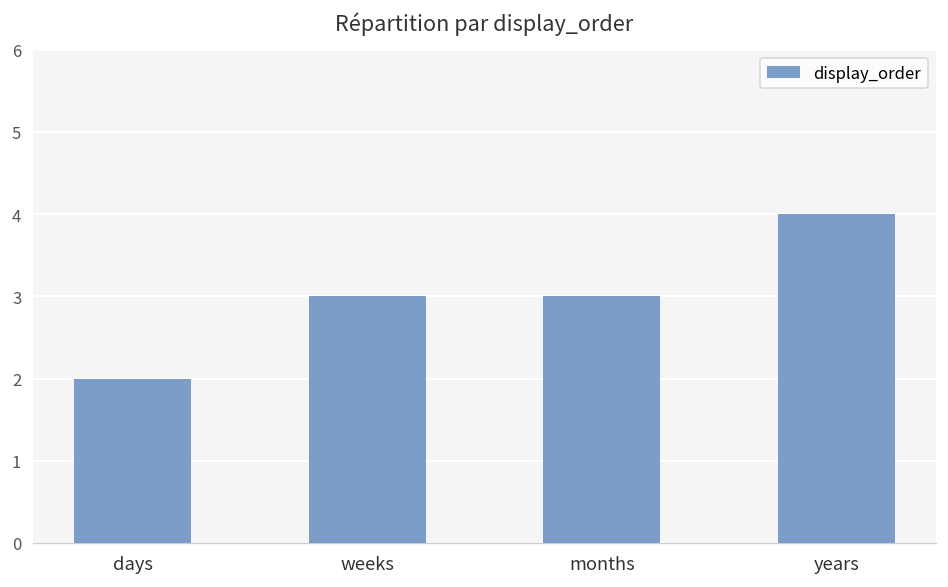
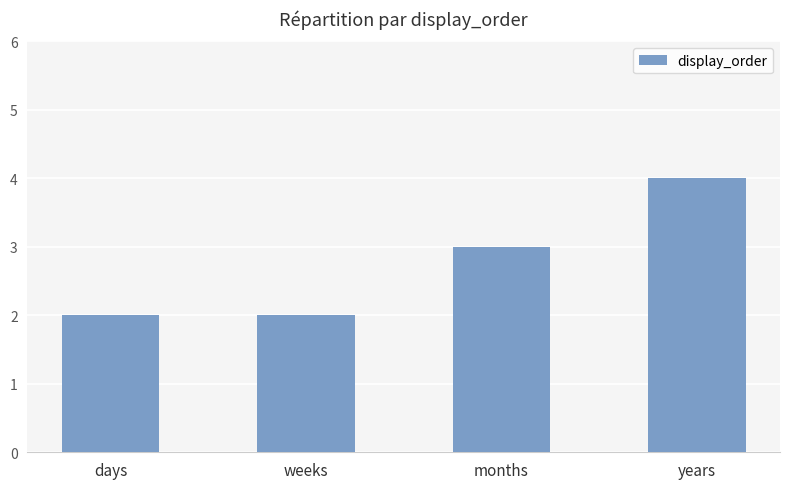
weeks: 3 -> 2
